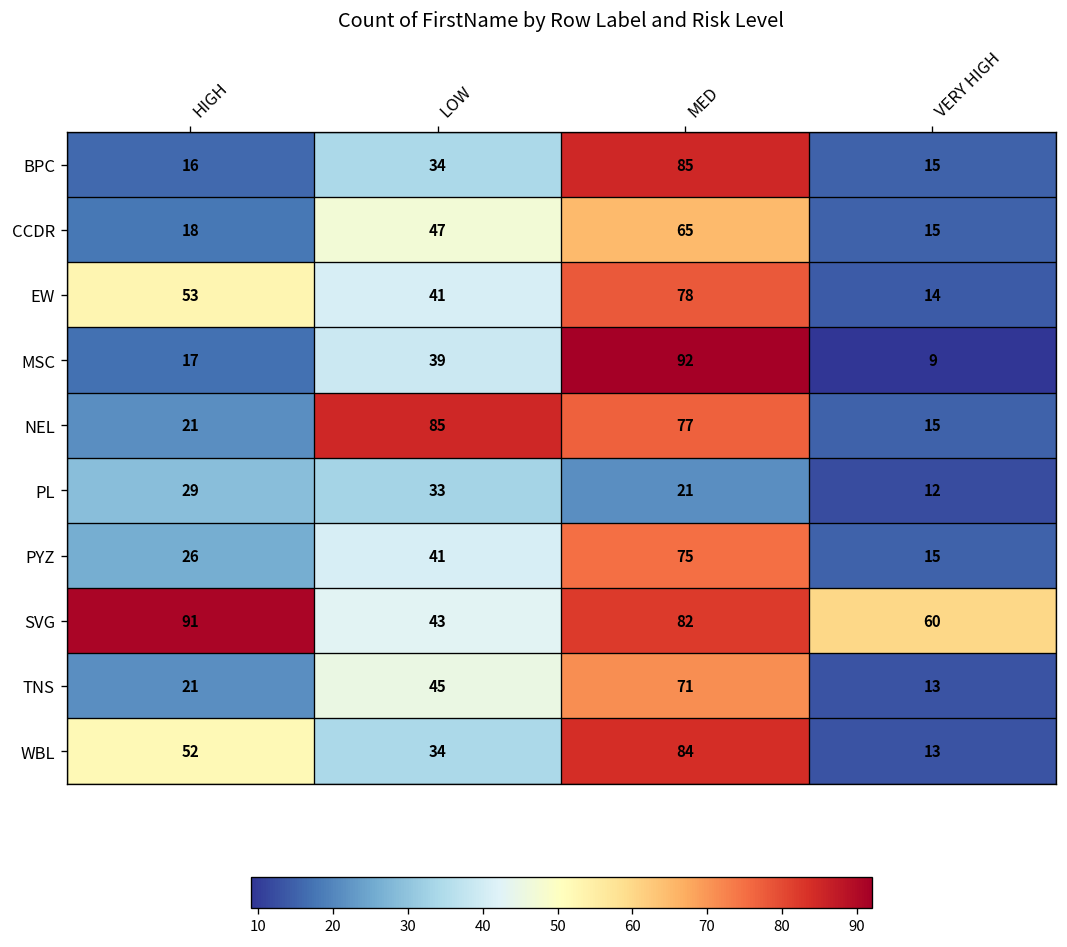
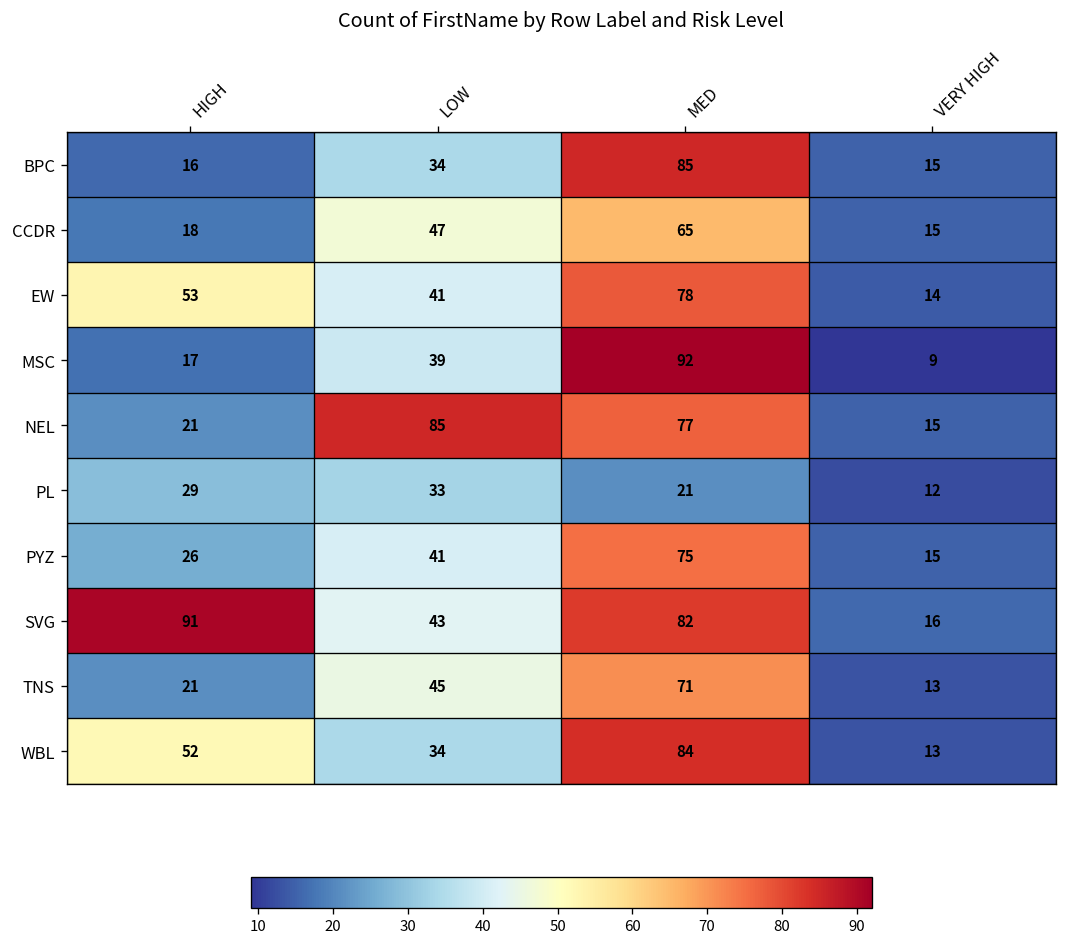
SVG, VERY HIGH: 60 -> 16
